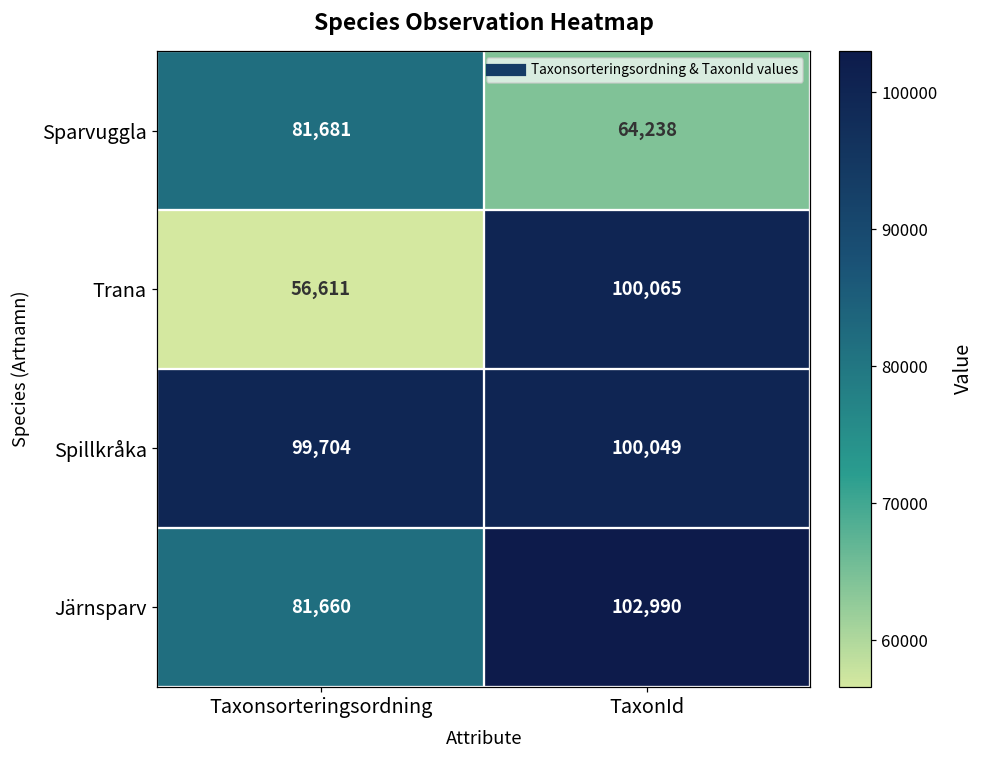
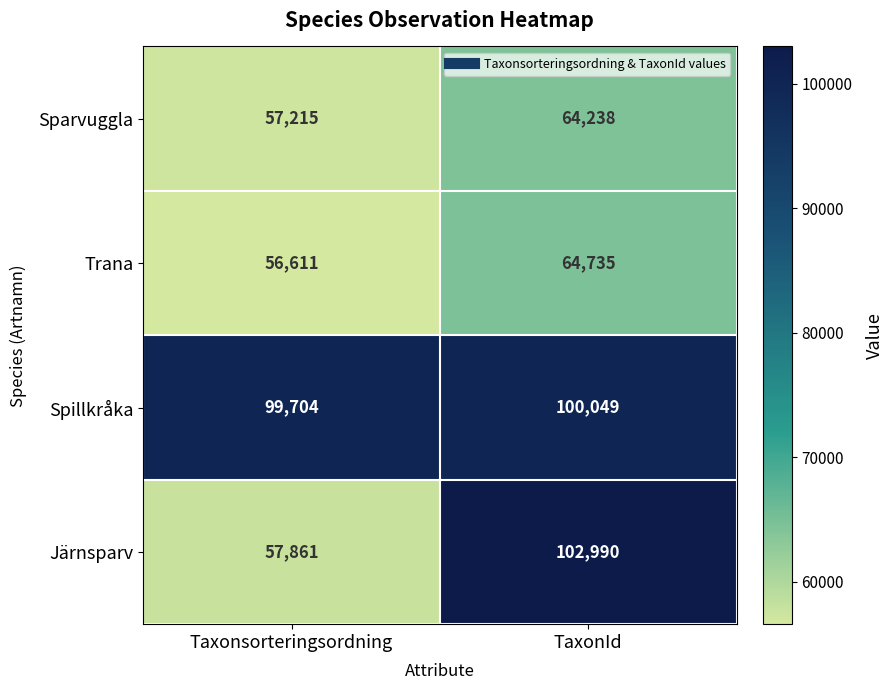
Sparvuggla, Taxonsorteringsordning: 81,681 -> 57,215
Trana, TaxonId: 100,065 -> 64,735
Järnsparv, Taxonsorteringsordning: 81,660 -> 57,861
